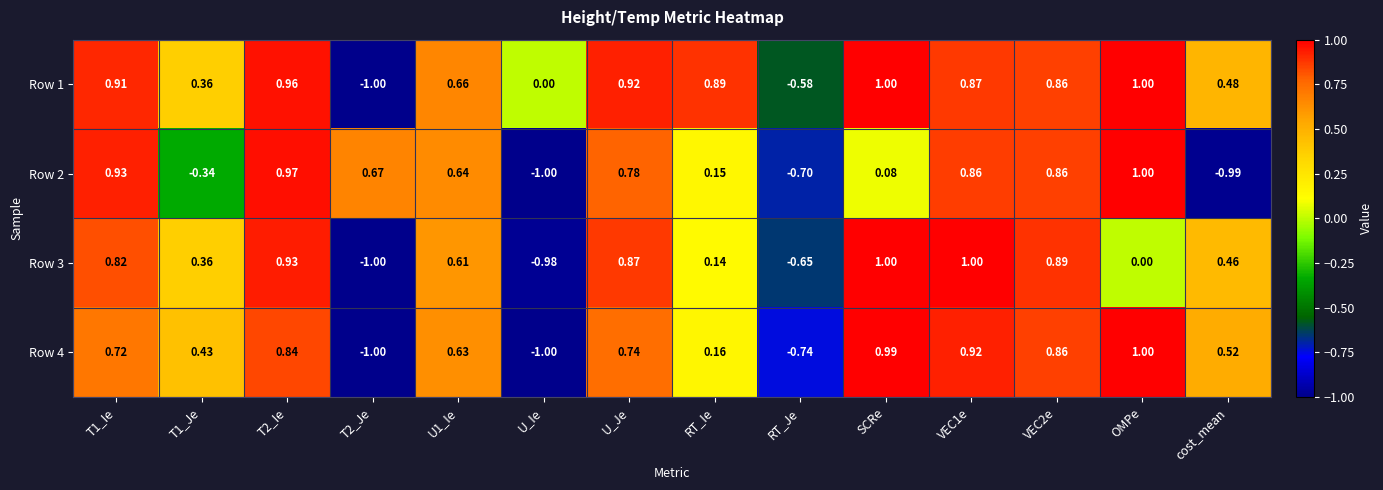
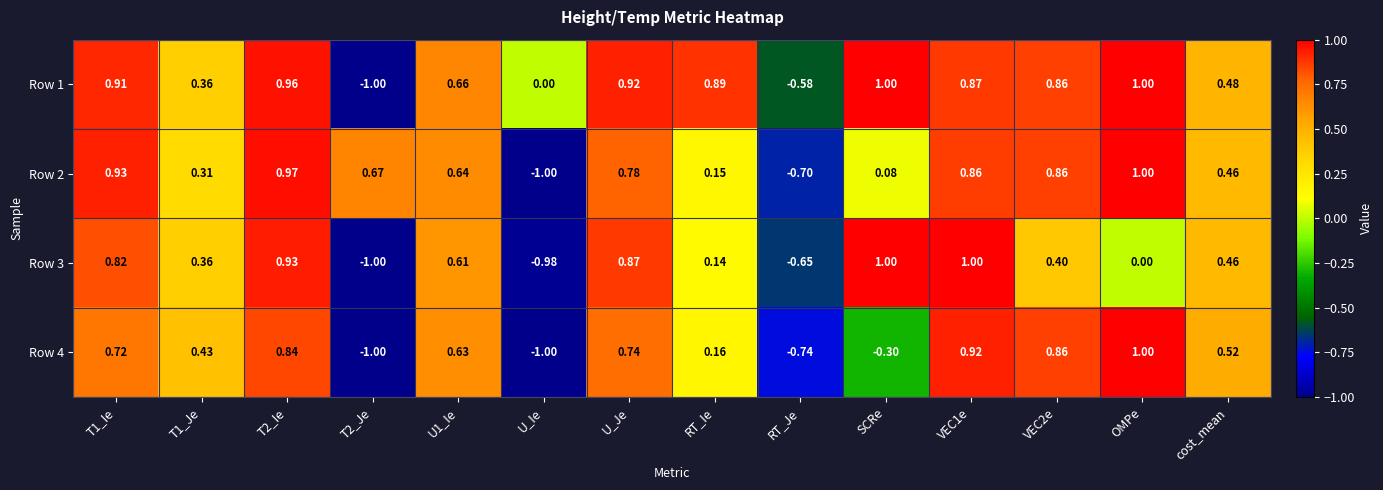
Row 2, T1_Je: -0.34 -> 0.31
Row 2, cost_mean: -0.99 -> 0.46
Row 3, VEC2e: 0.89 -> 0.40
Row 4, SCRe: 0.99 -> -0.30
